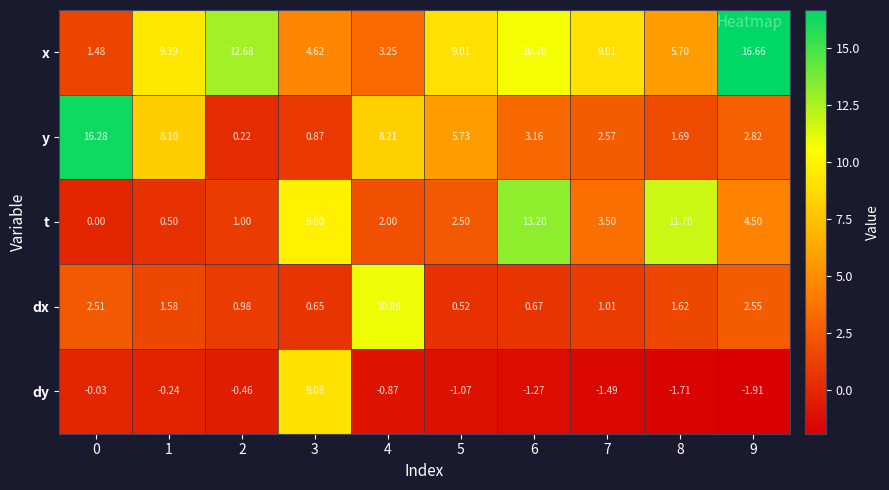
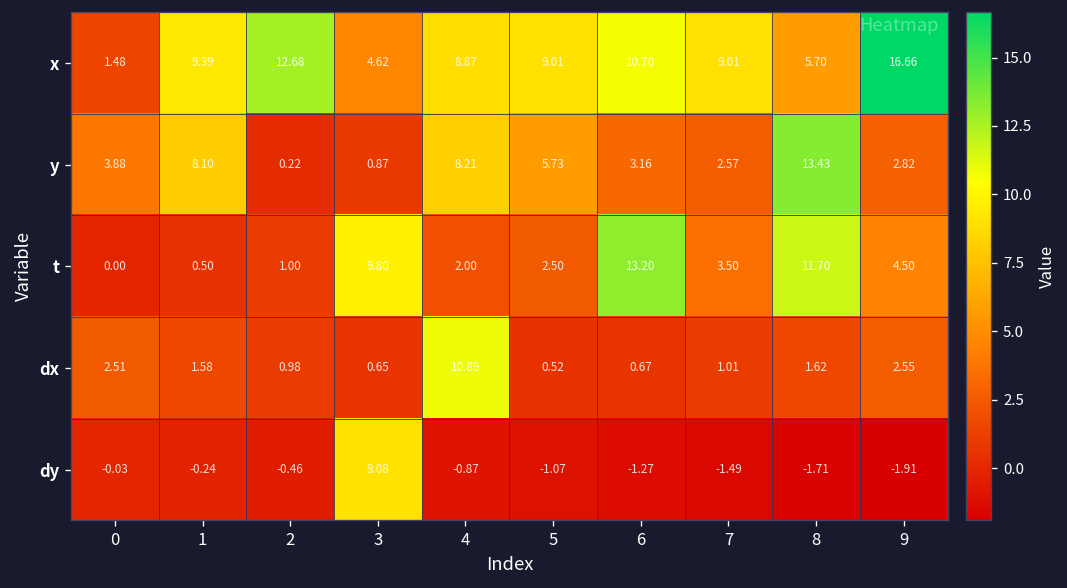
x, 4: 3.25 -> 8.87
y, 0: 16.28 -> 3.88
y, 8: 1.69 -> 13.43
